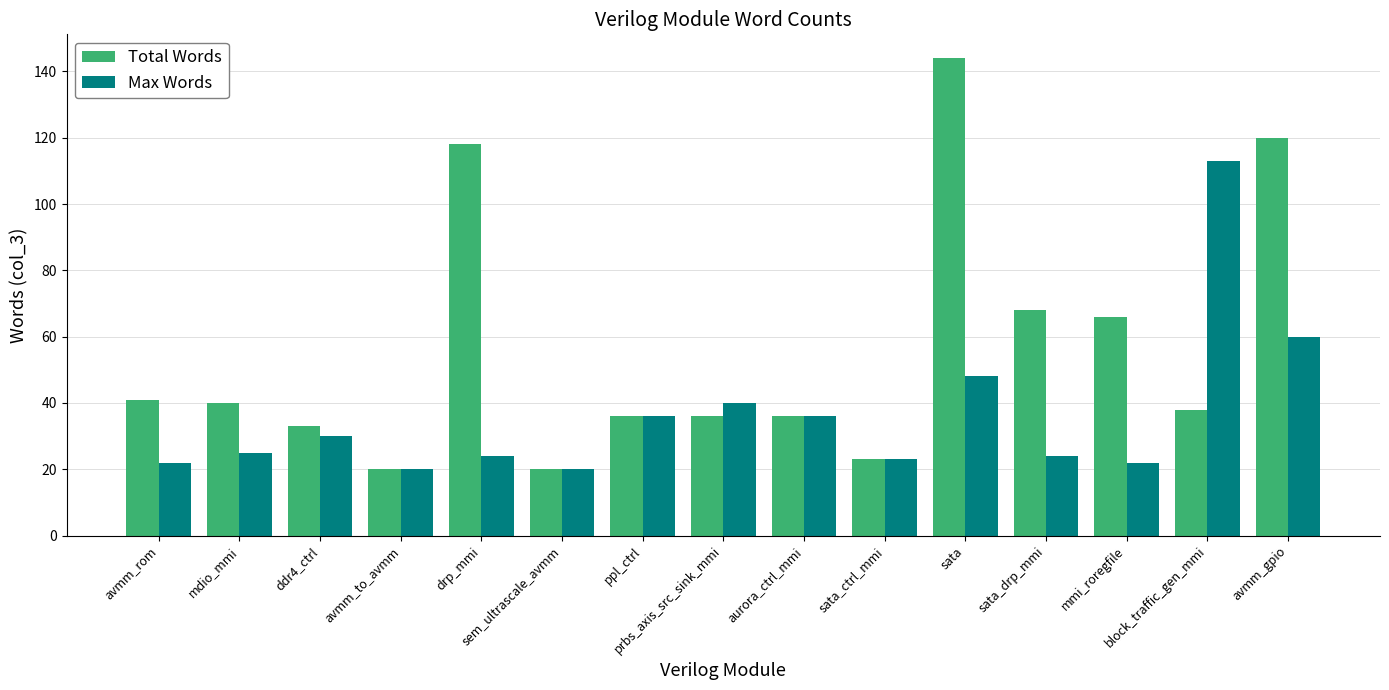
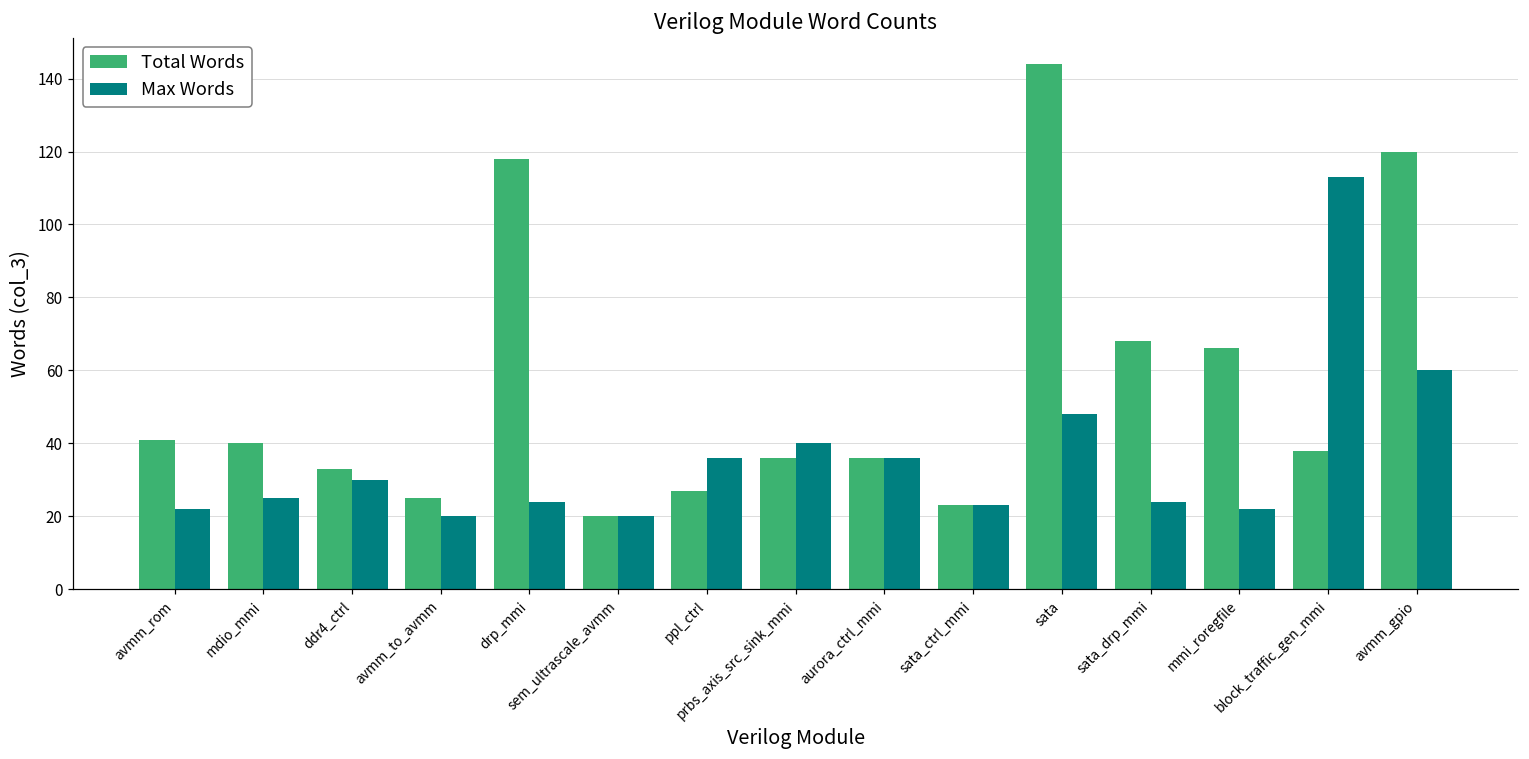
Total Words, avmm_to_avmm: 20 -> 25
Total Words, ppl_ctrl: 36 -> 27
